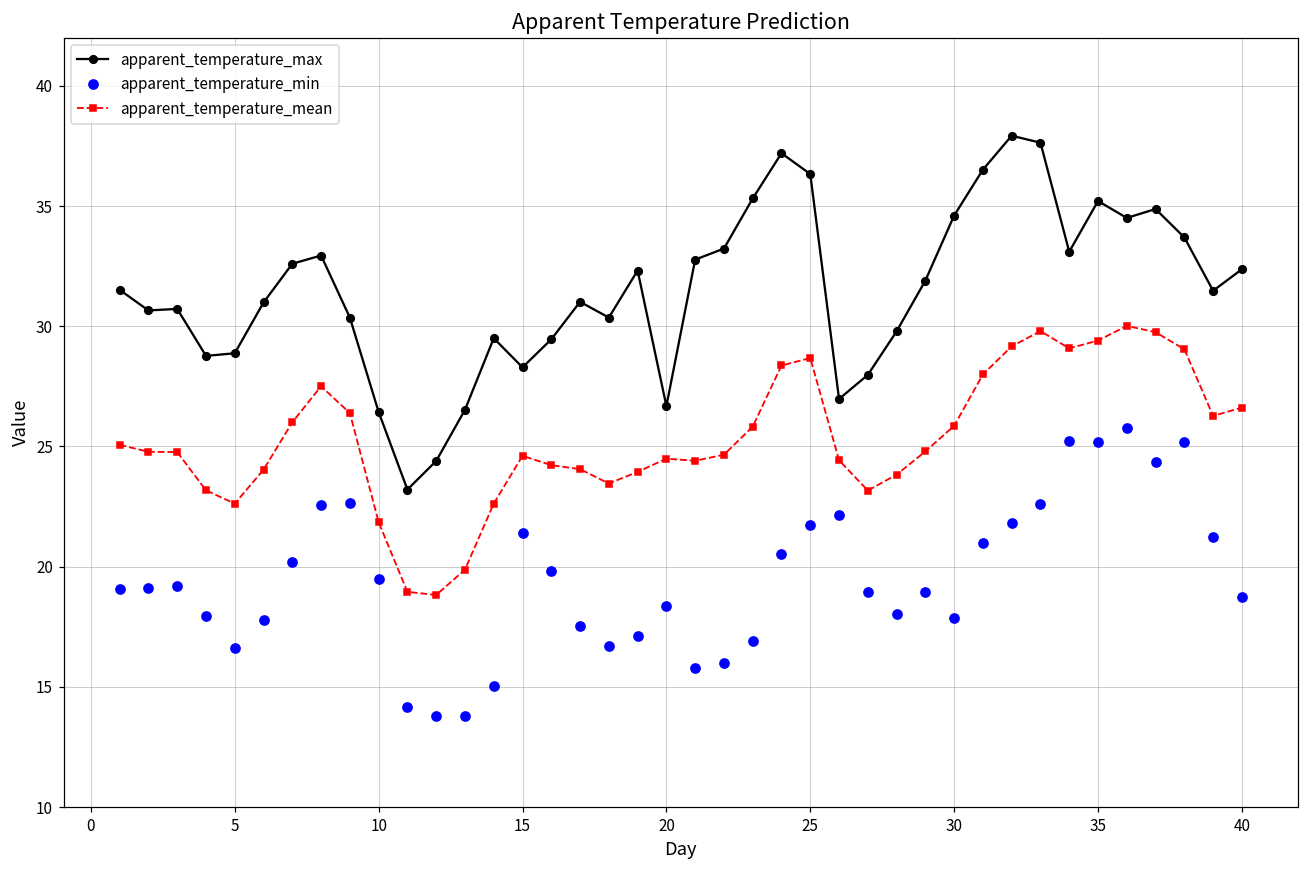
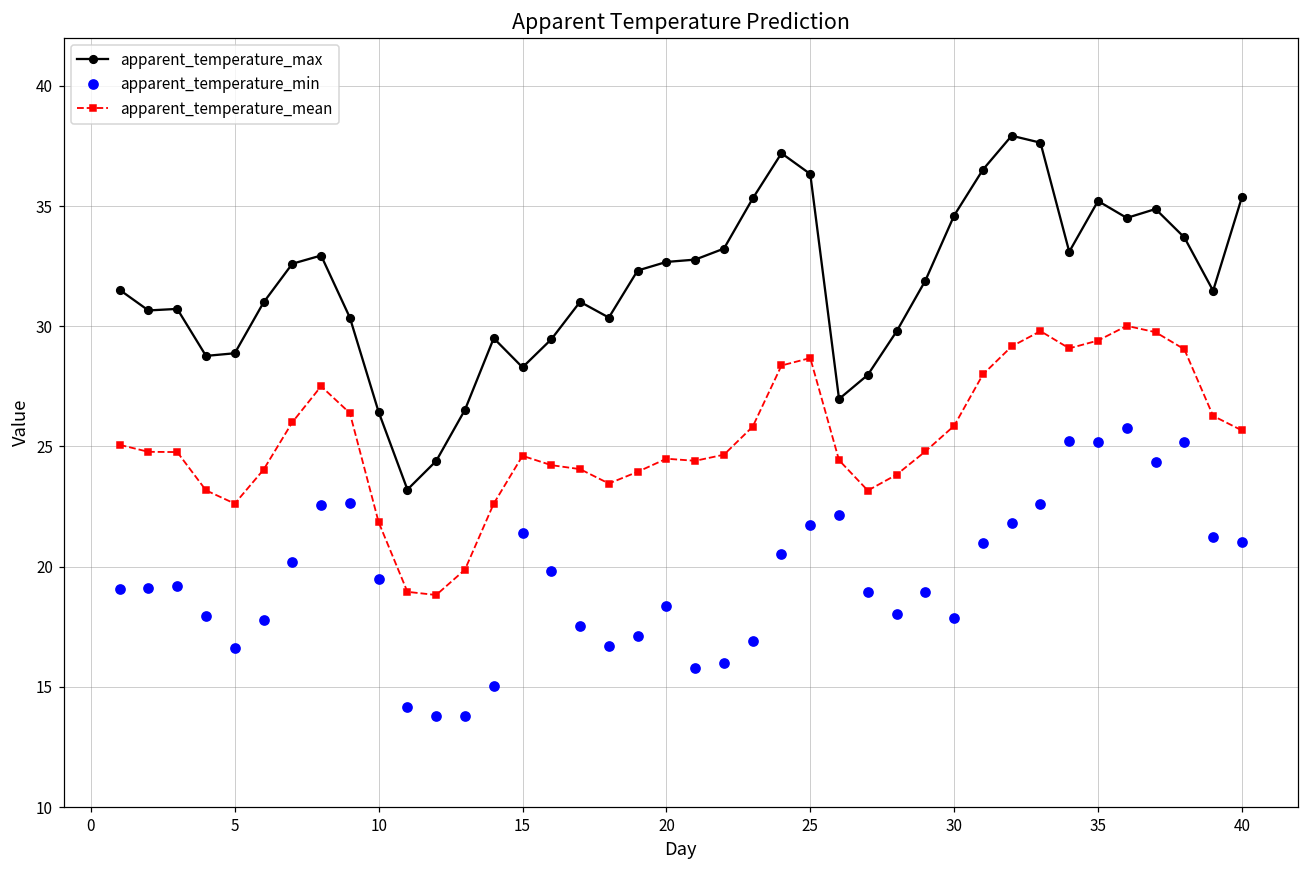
apparent_temperature_max, 20: 26.7 -> 32.7
apparent_temperature_max, 40: 32.4 -> 35.4
apparent_temperature_min, 40: 18.8 -> 21.0
apparent_temperature_mean, 40: 26.6 -> 25.7
